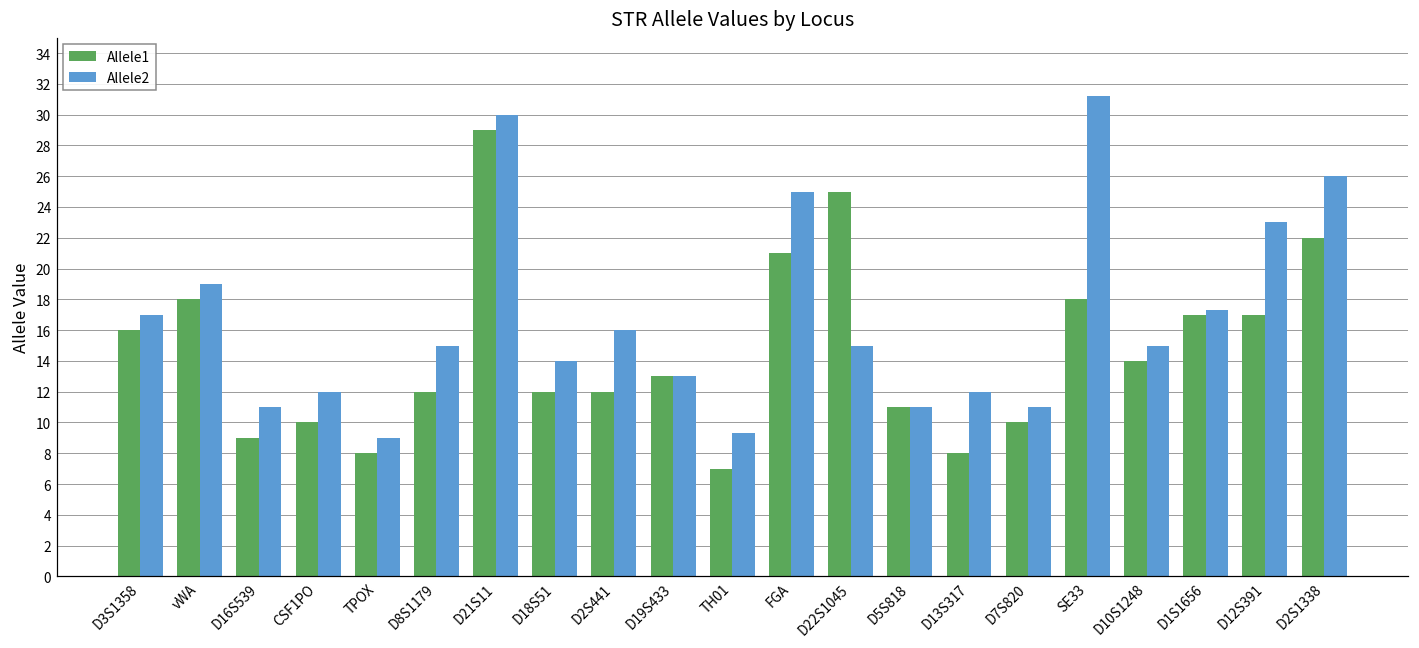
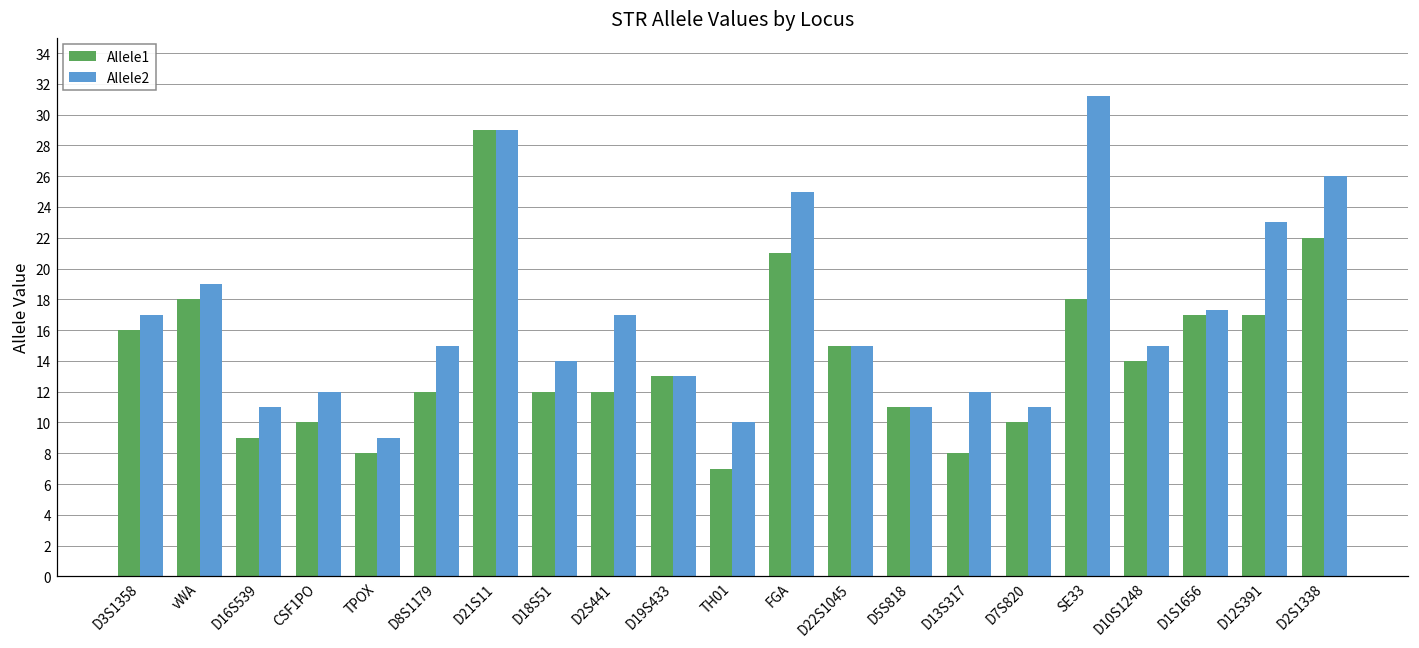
Allele2, D21S11: 30 -> 29
Allele2, D2S441: 16 -> 17
Allele2, TH01: 9.3 -> 10.0
Allele1, D22S1045: 25 -> 15
